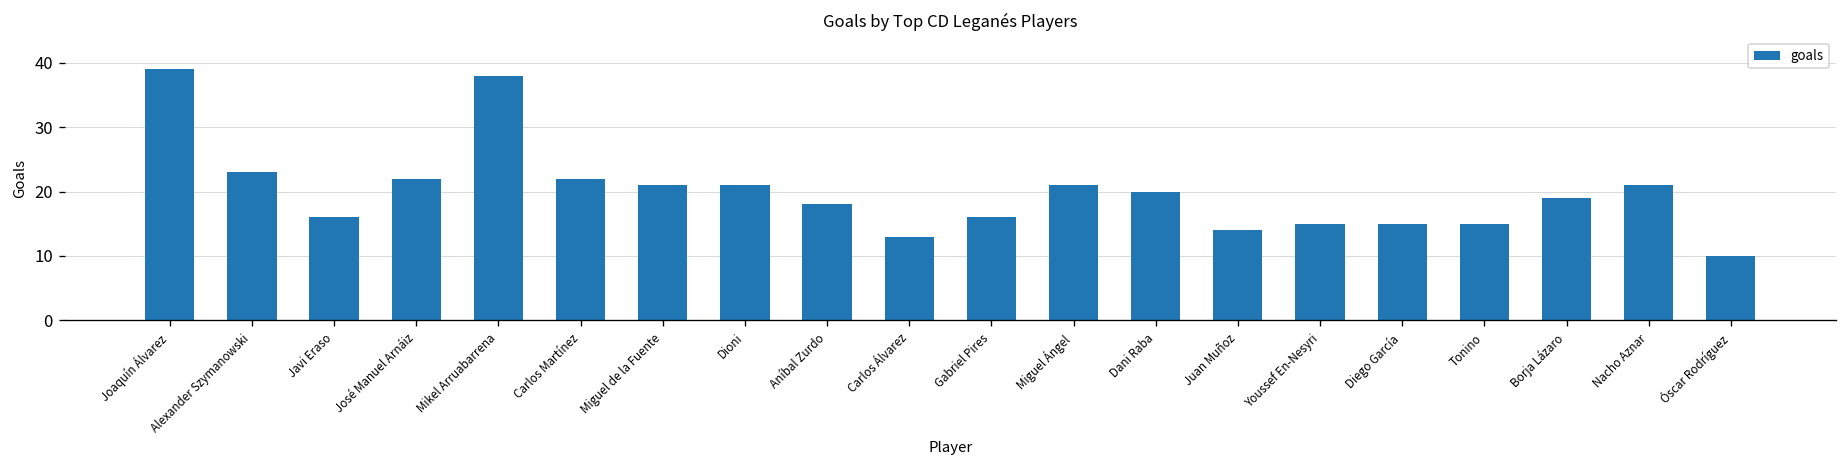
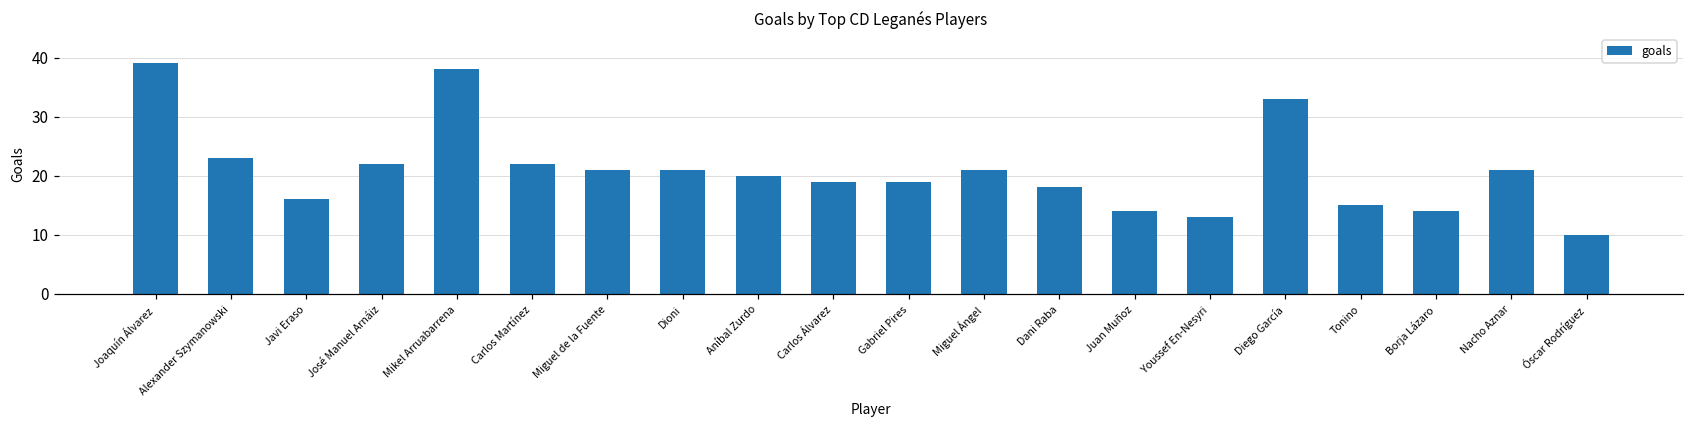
Aníbal Zurdo: 18 -> 20
Carlos Álvarez: 13 -> 19
Gabriel Pires: 16 -> 19
Dani Raba: 20 -> 18
Youssef En-Nesyri: 15 -> 13
Diego García: 15 -> 33
Borja Lázaro: 19 -> 14
